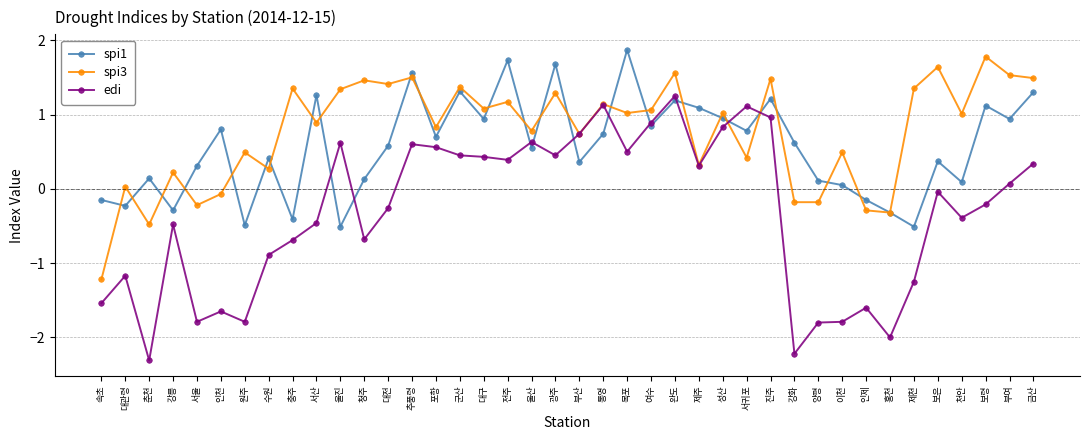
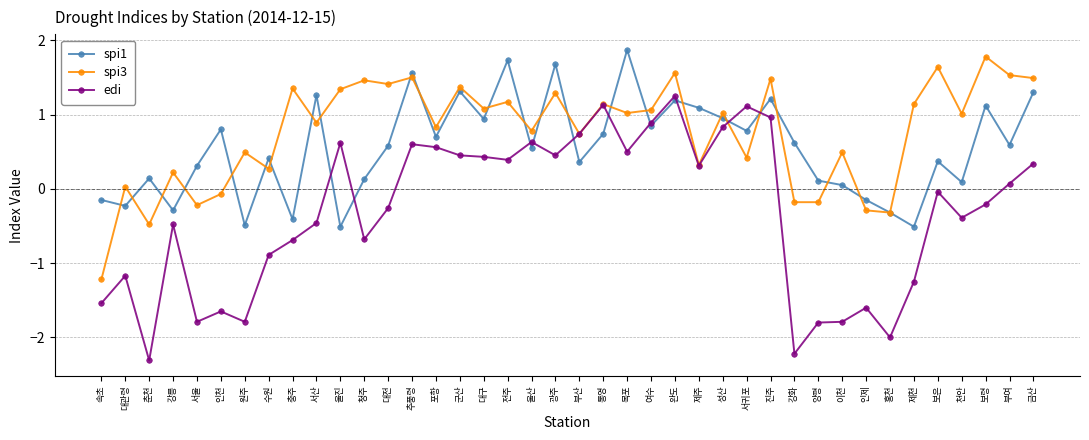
spi3, 제천: 1.4 -> 1.1
spi1, 부여: 0.9 -> 0.6
